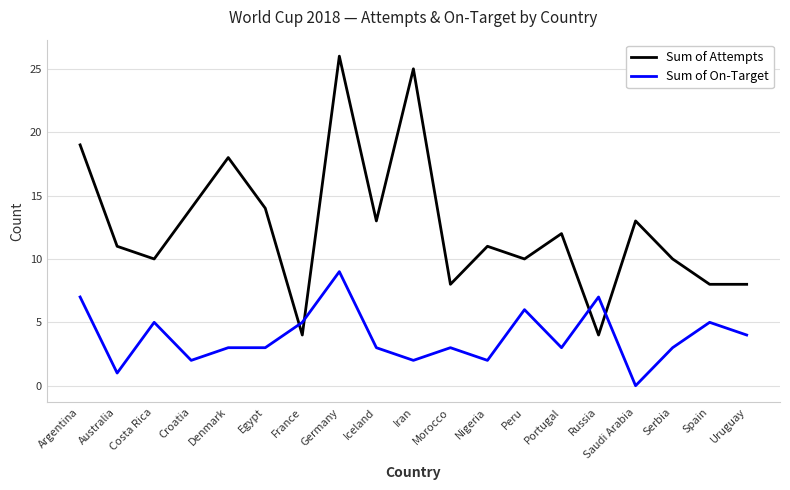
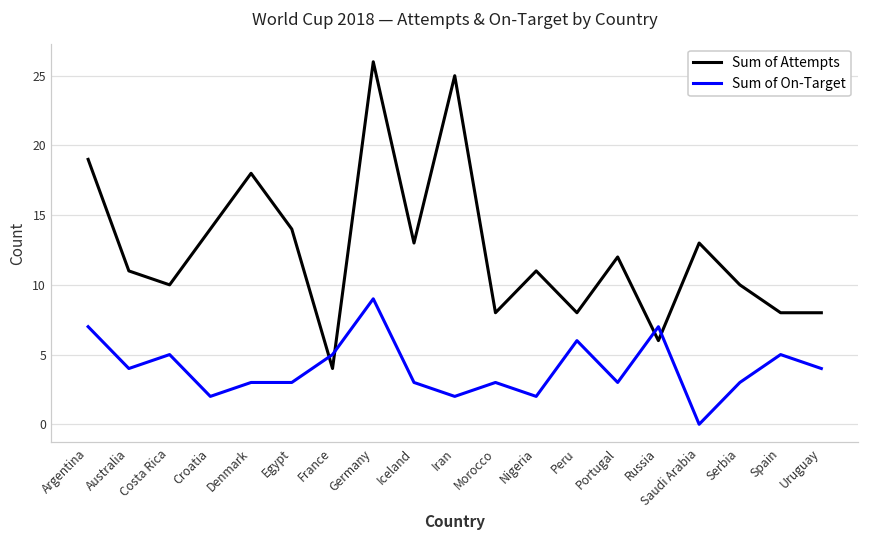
Sum of On-Target, Australia: 1 -> 4
Sum of Attempts, Peru: 10 -> 8
Sum of Attempts, Russia: 4 -> 6
